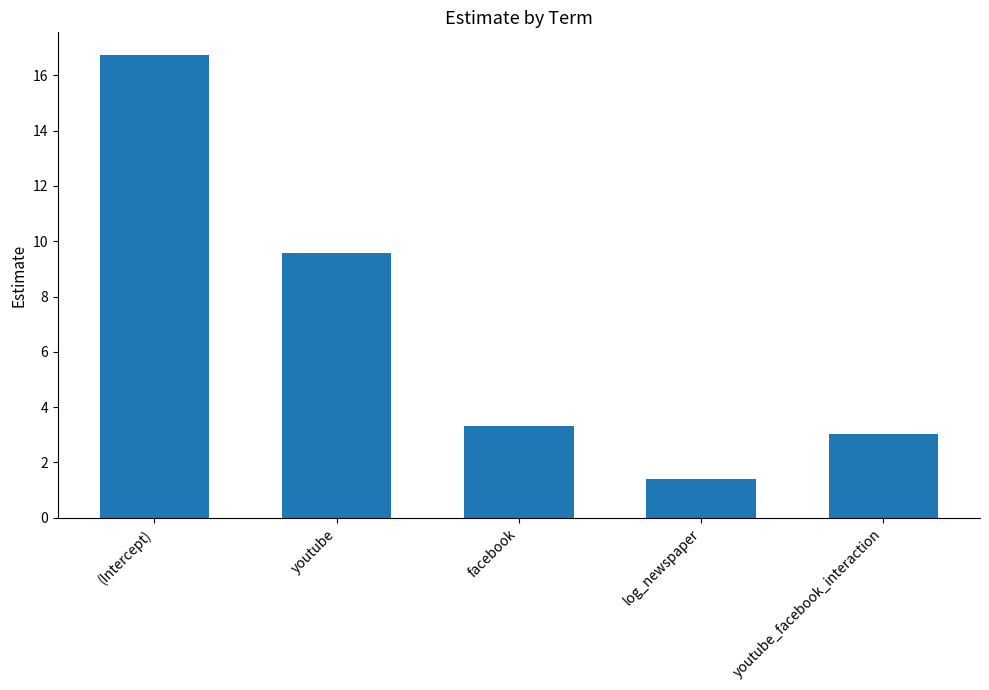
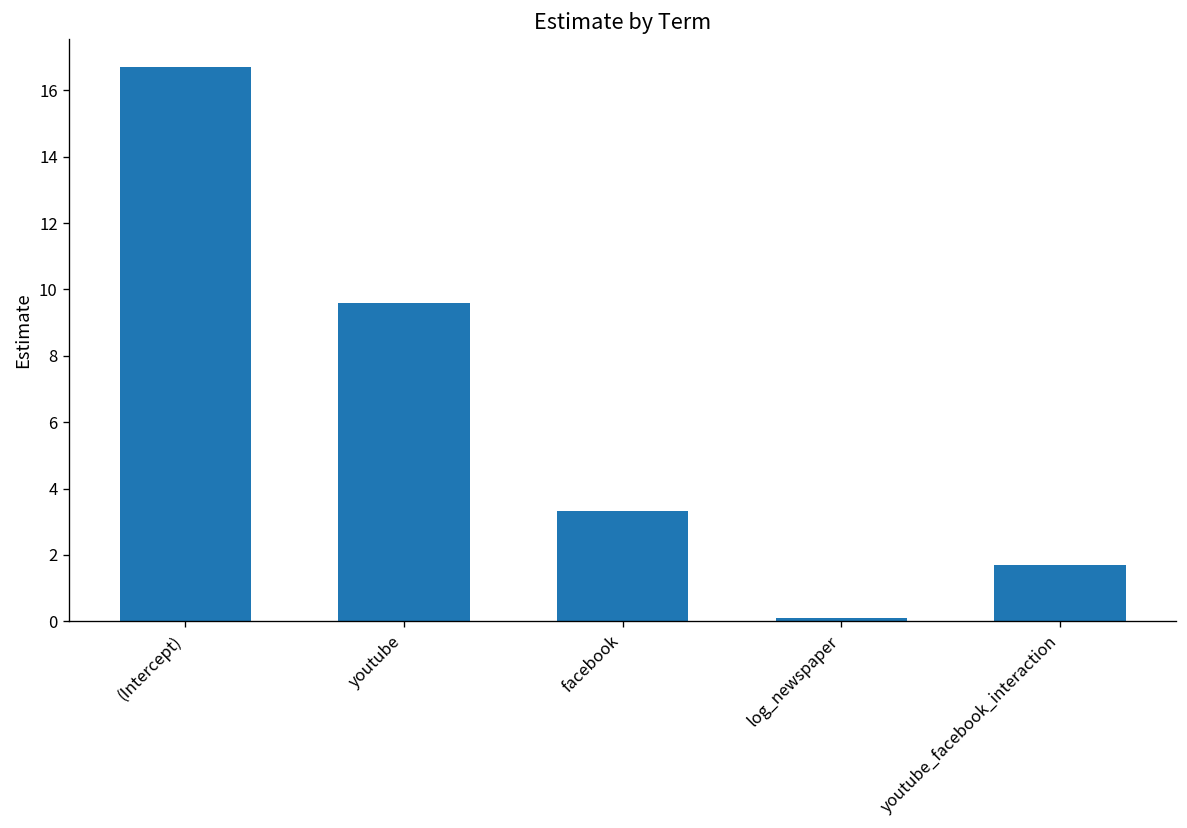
log_newspaper: 1.4 -> 0.1
youtube_facebook_interaction: 3.0 -> 1.7
